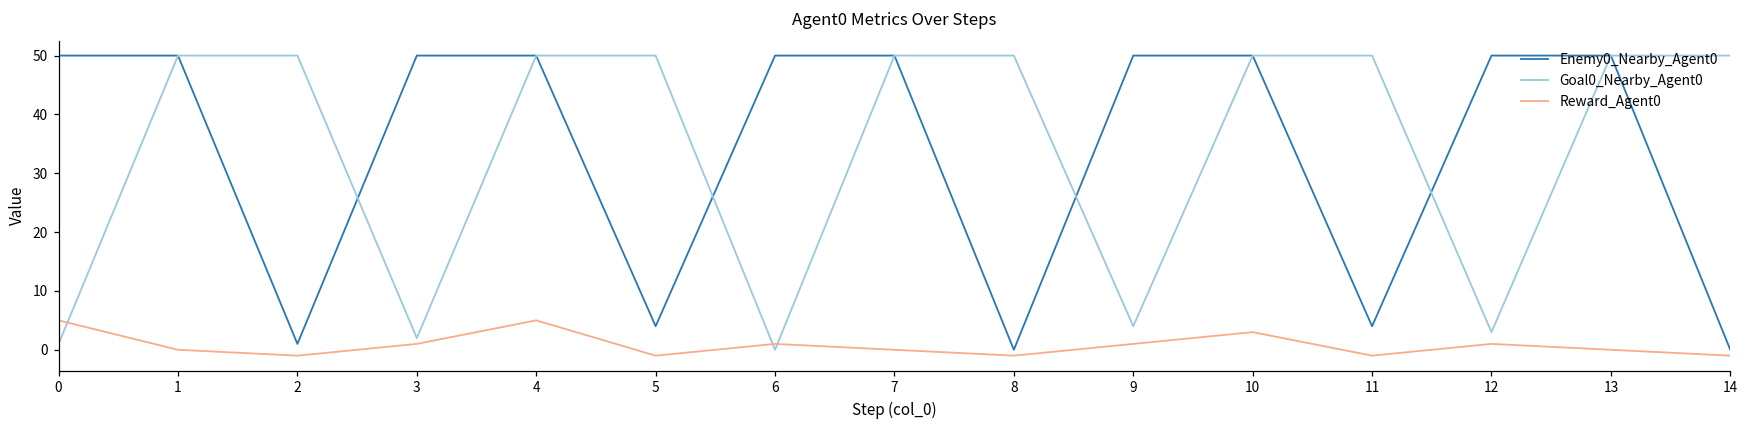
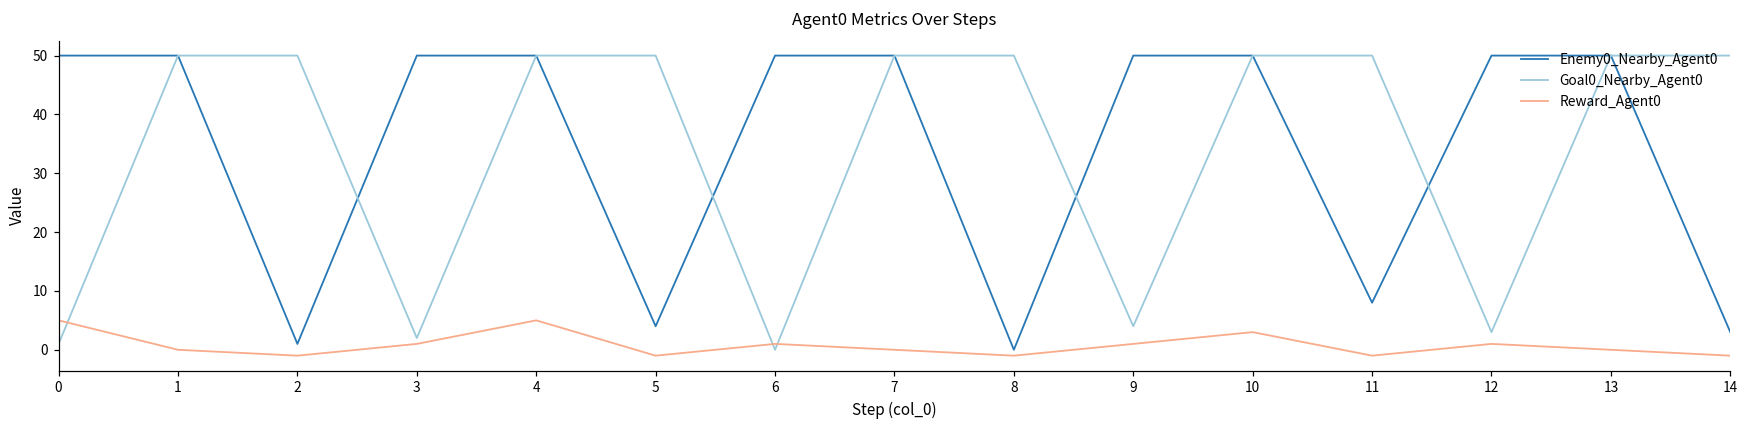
Enemy0_Nearby_Agent0, 11: 4 -> 8
Enemy0_Nearby_Agent0, 14: 0 -> 3
